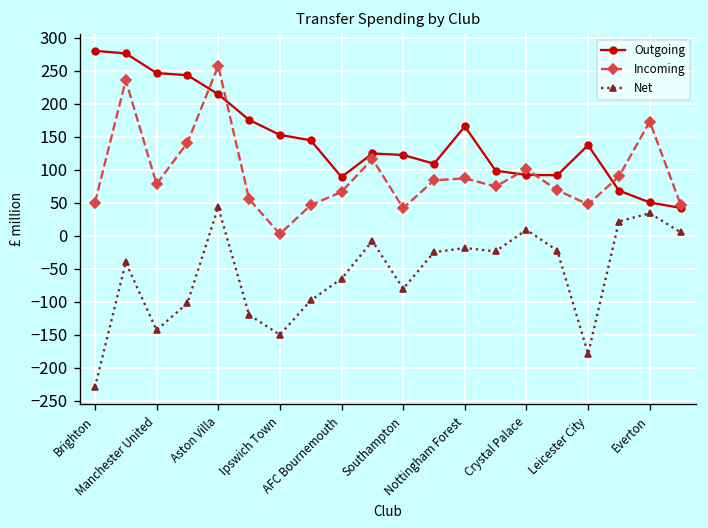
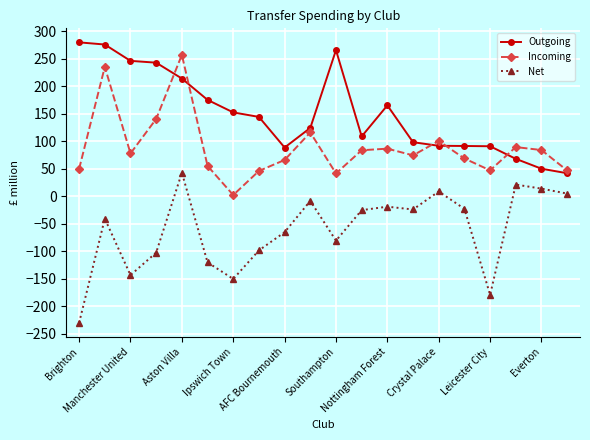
Outgoing, Southampton: 120 -> 270
Outgoing, Leicester City: 140 -> 90
Incoming, Everton: 170 -> 80
Net, Everton: 30 -> 10
